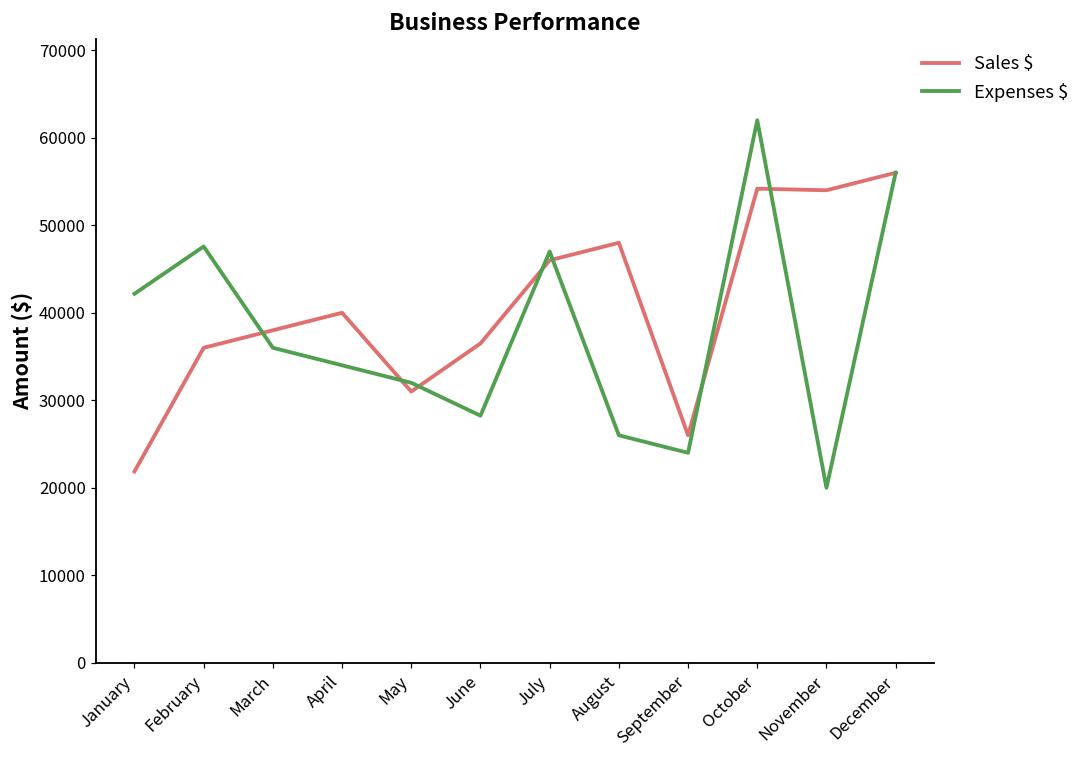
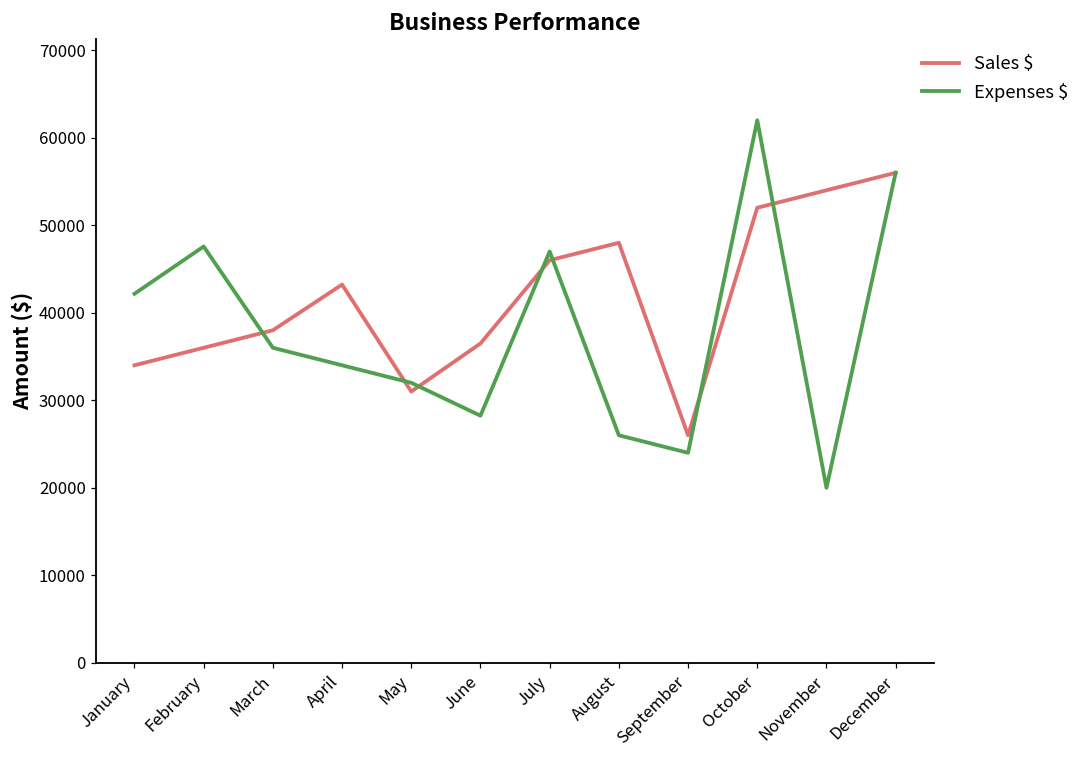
Sales $, January: 22000 -> 34000
Sales $, April: 40000 -> 43000
Sales $, October: 54000 -> 52000
